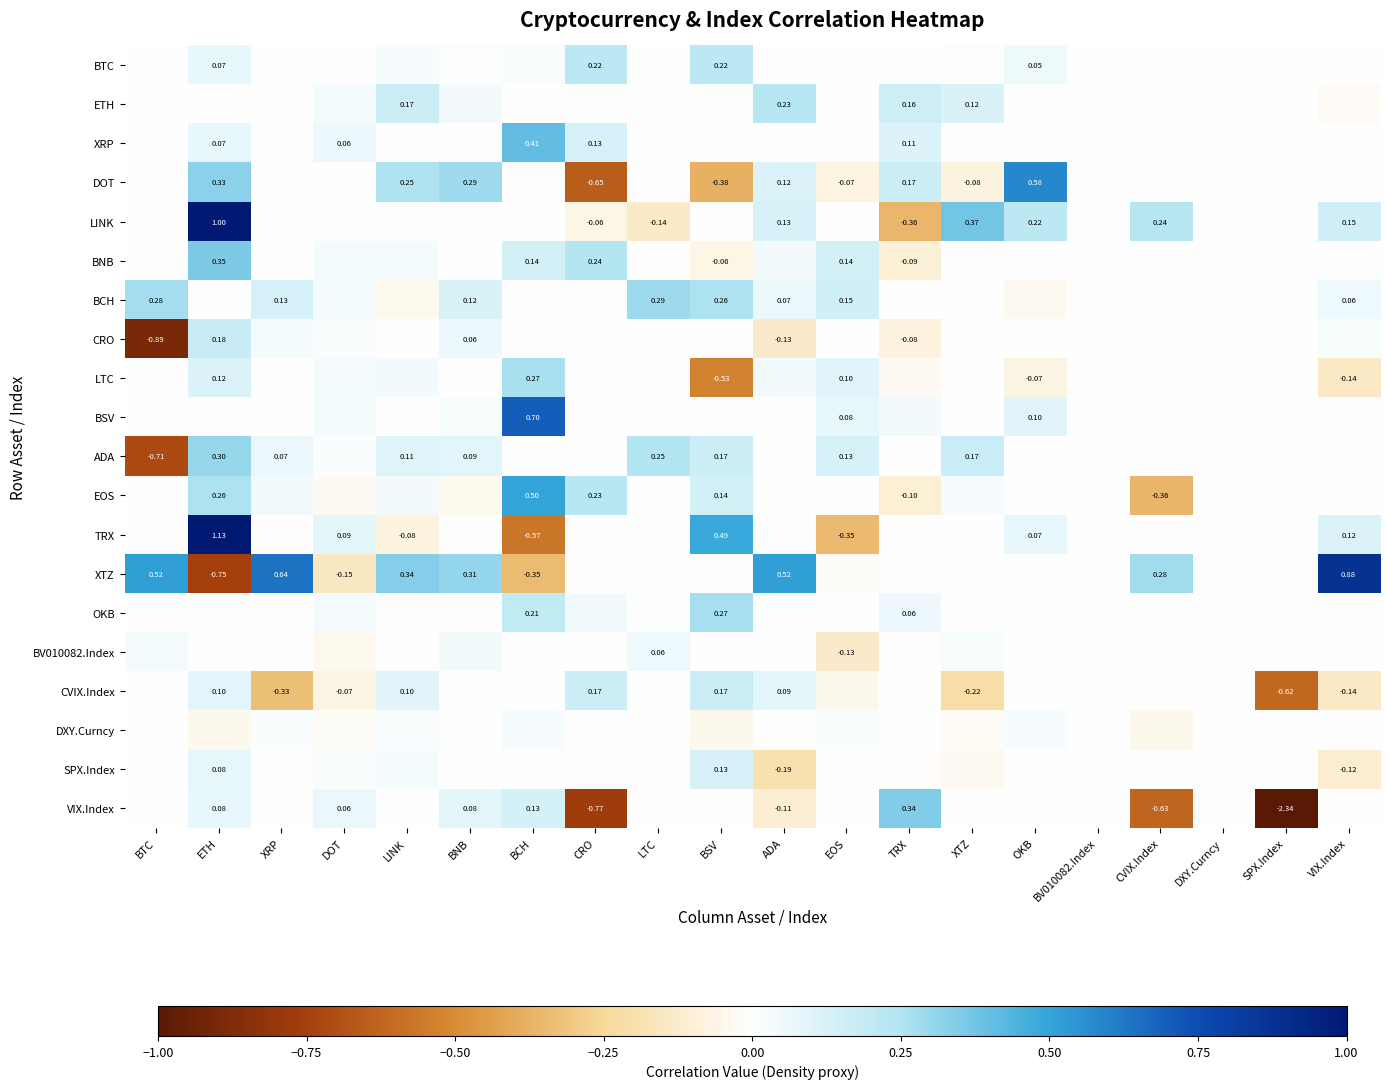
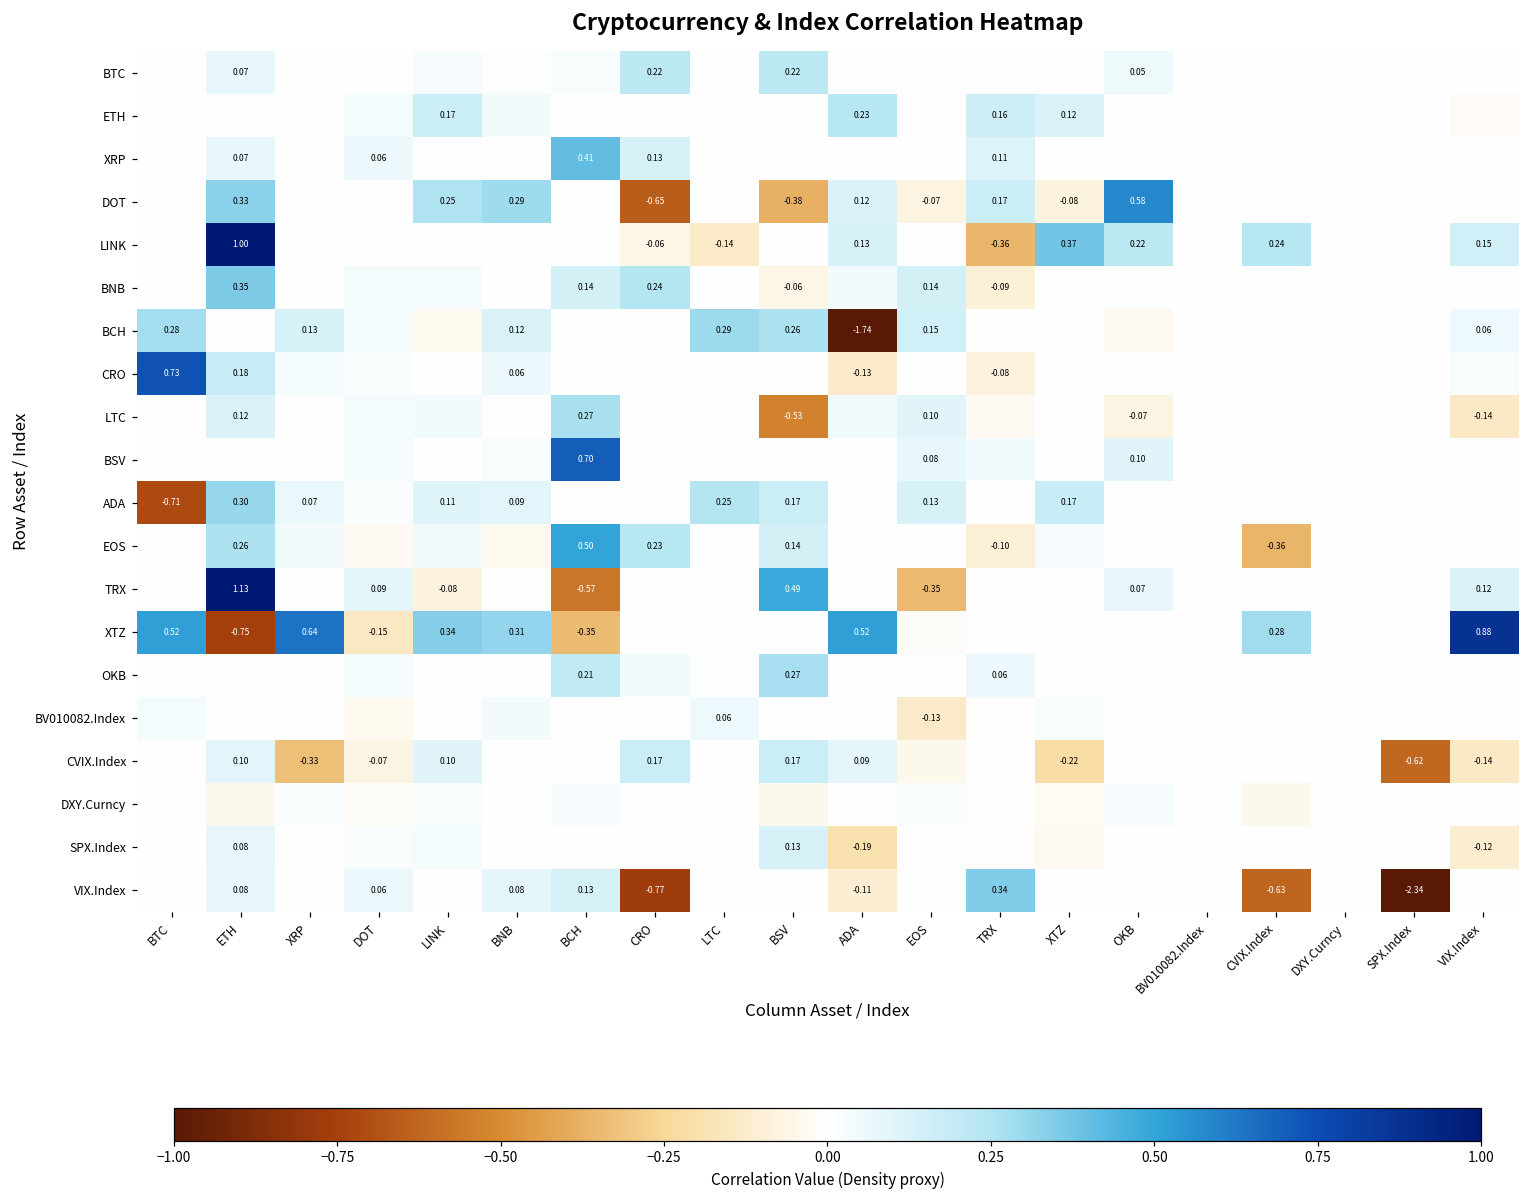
BCH, ADA: 0.07 -> -1.74
CRO, BTC: -0.89 -> 0.73
